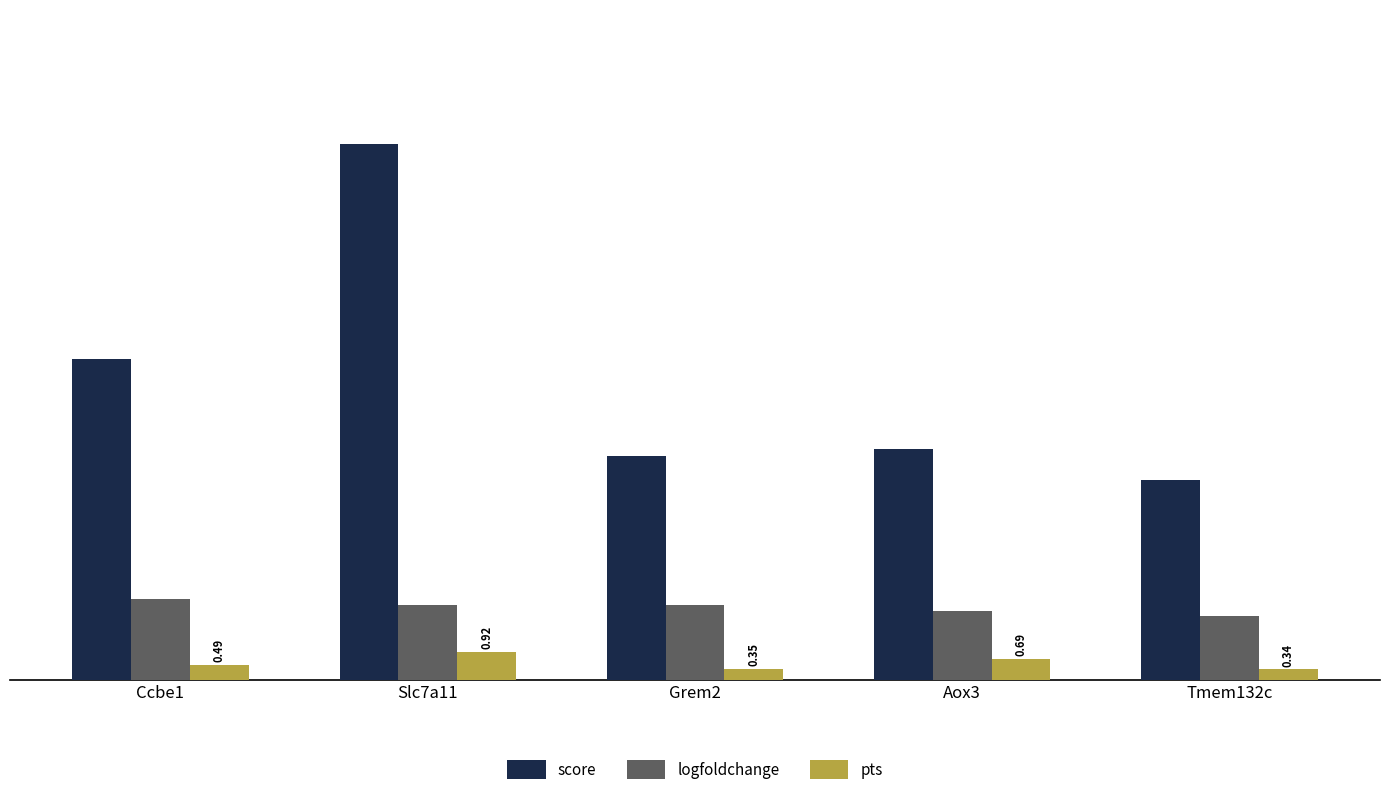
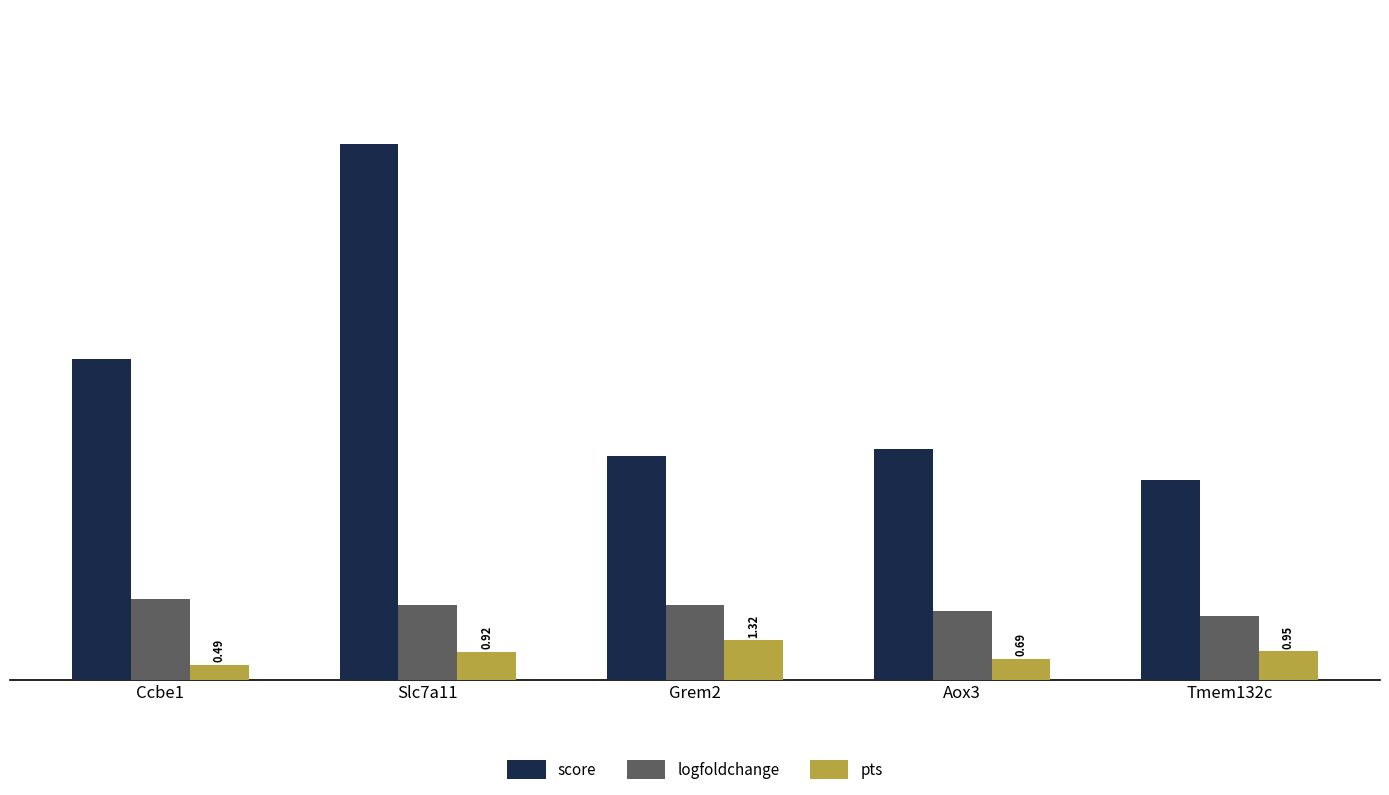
pts, Grem2: 0.35 -> 1.32
pts, Tmem132c: 0.34 -> 0.95
